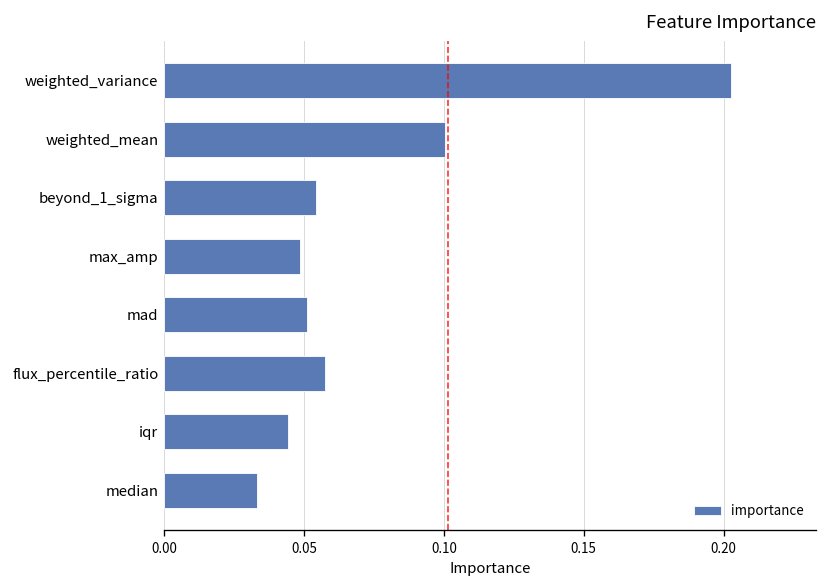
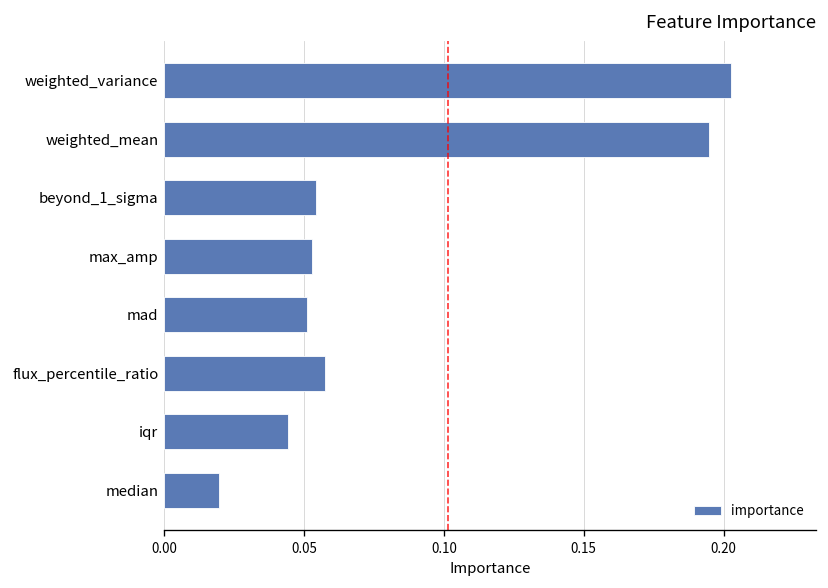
weighted_mean: 0.100 -> 0.195
max_amp: 0.048 -> 0.053
median: 0.033 -> 0.020
